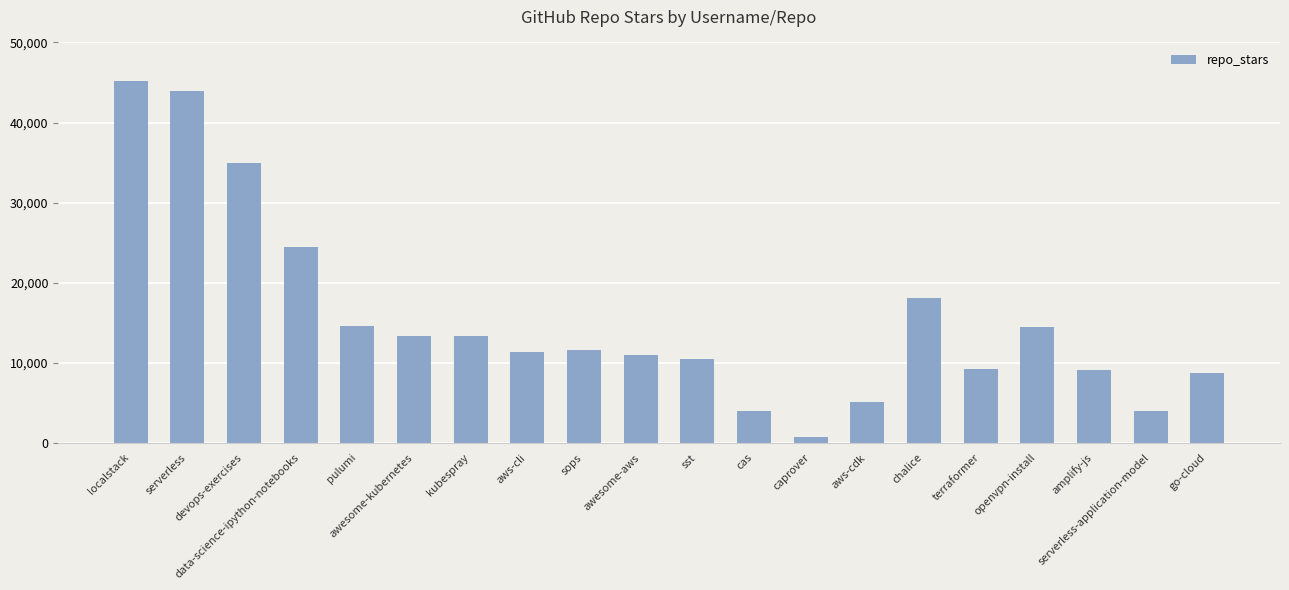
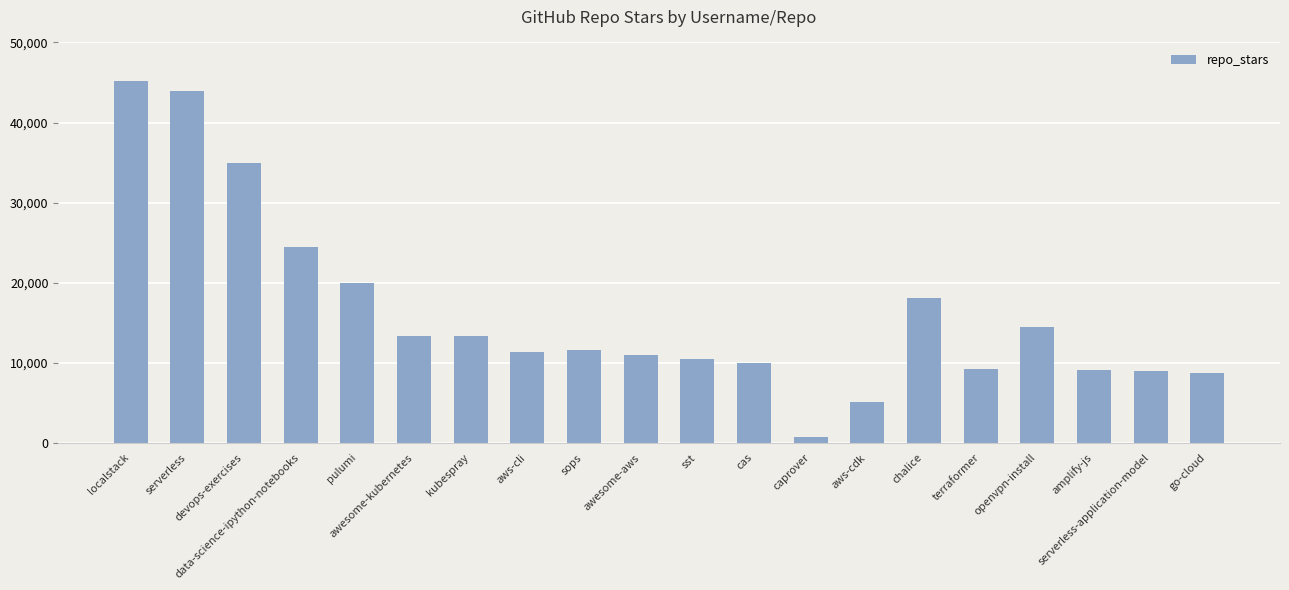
pulumi: 15,000 -> 20,000
cas: 4,000 -> 10,000
serverless-application-model: 4,000 -> 9,000
